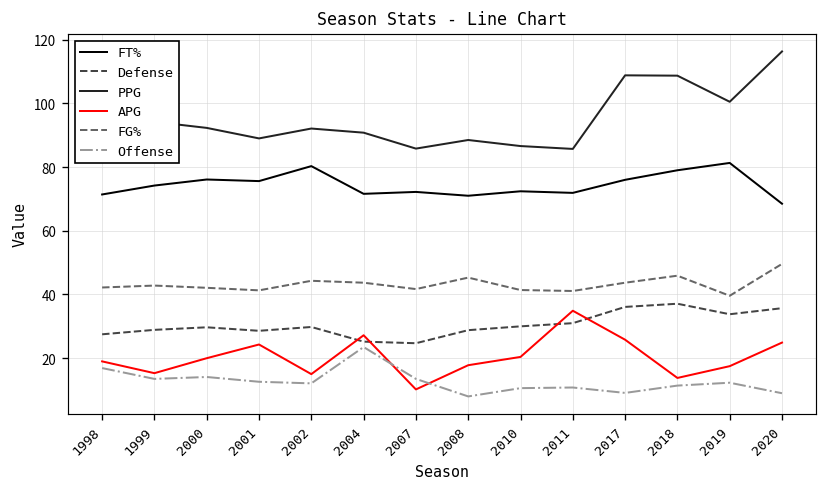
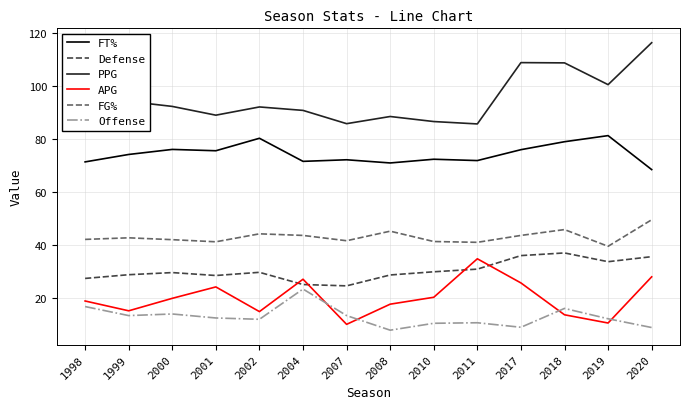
Offense, 2018: 11 -> 16
APG, 2019: 18 -> 11
APG, 2020: 25 -> 28
